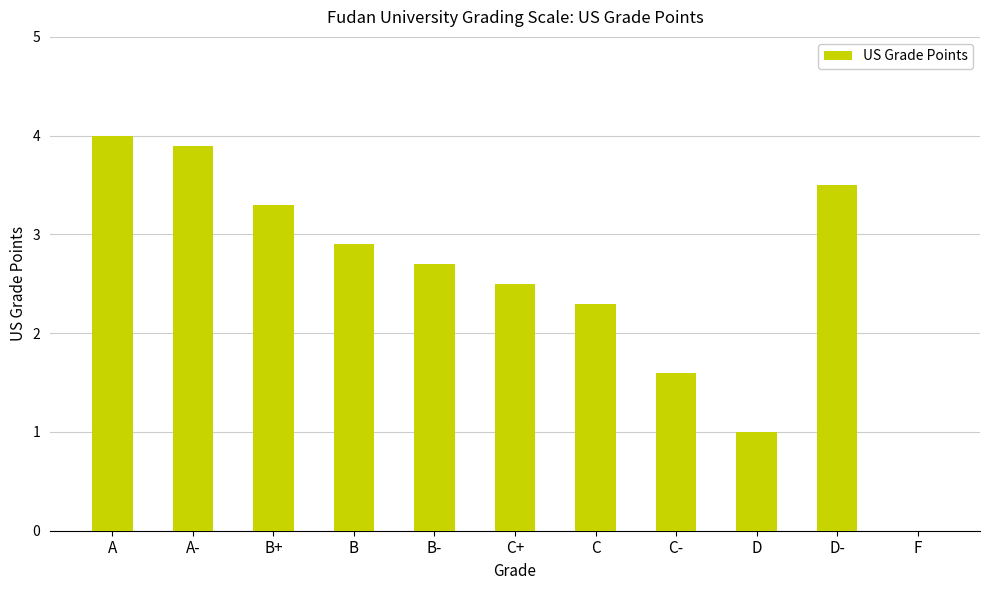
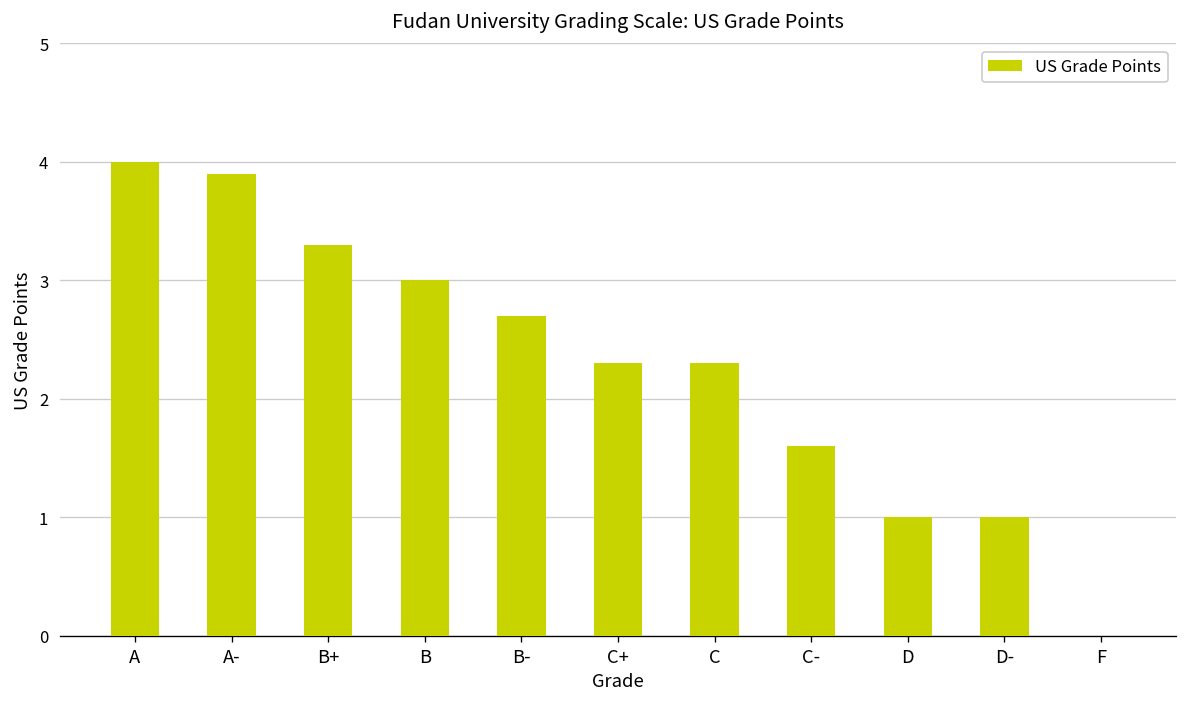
B: 2.9 -> 3.0
C+: 2.5 -> 2.3
D-: 3.5 -> 1.0
